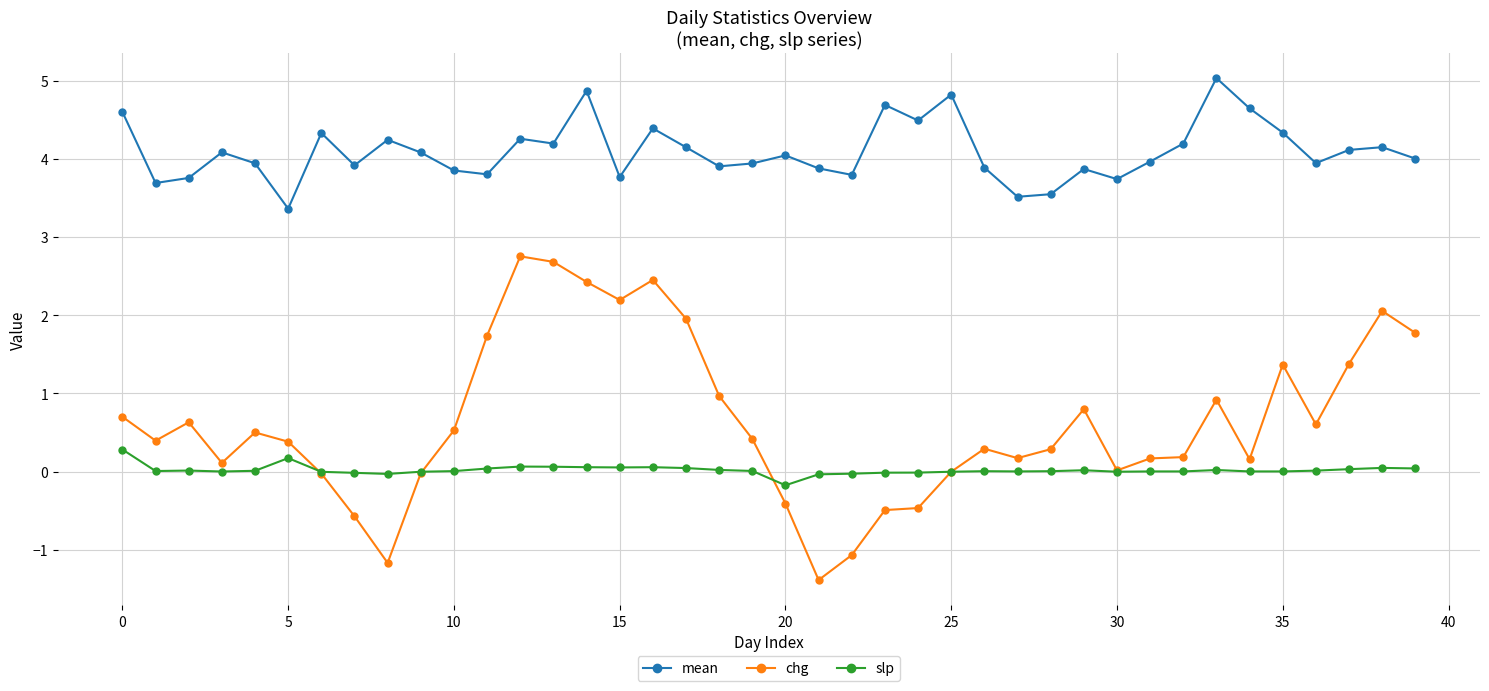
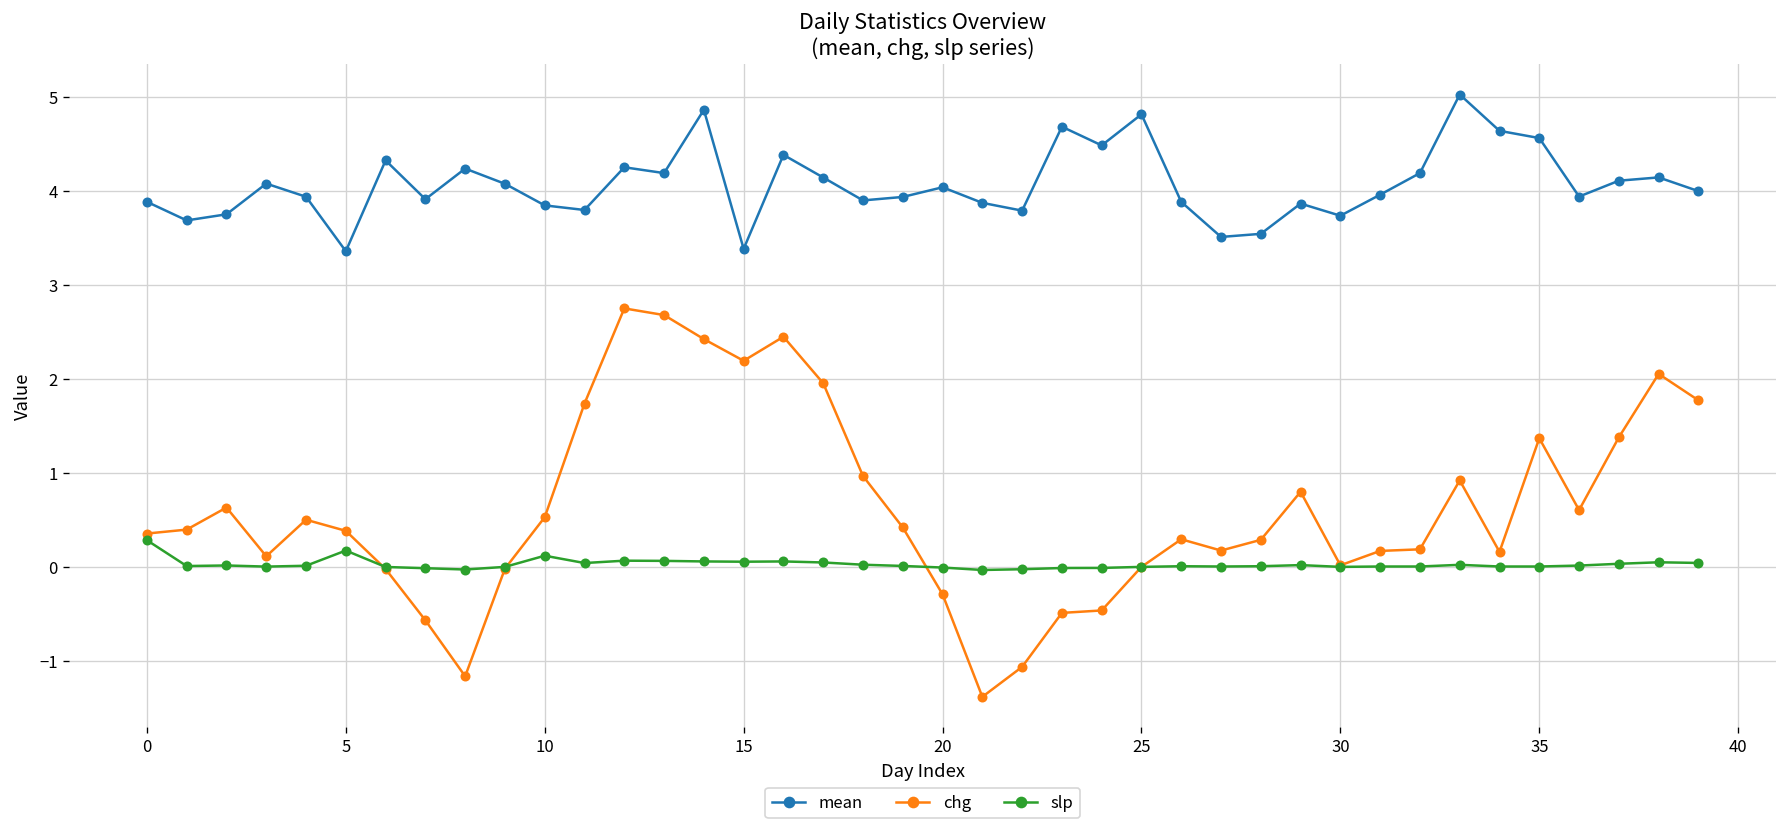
mean, 0: 4.6 -> 3.9
chg, 0: 0.7 -> 0.4
slp, 10: 0.0 -> 0.1
mean, 15: 3.8 -> 3.4
chg, 20: -0.4 -> -0.3
slp, 20: -0.2 -> 0.0
mean, 35: 4.3 -> 4.6
